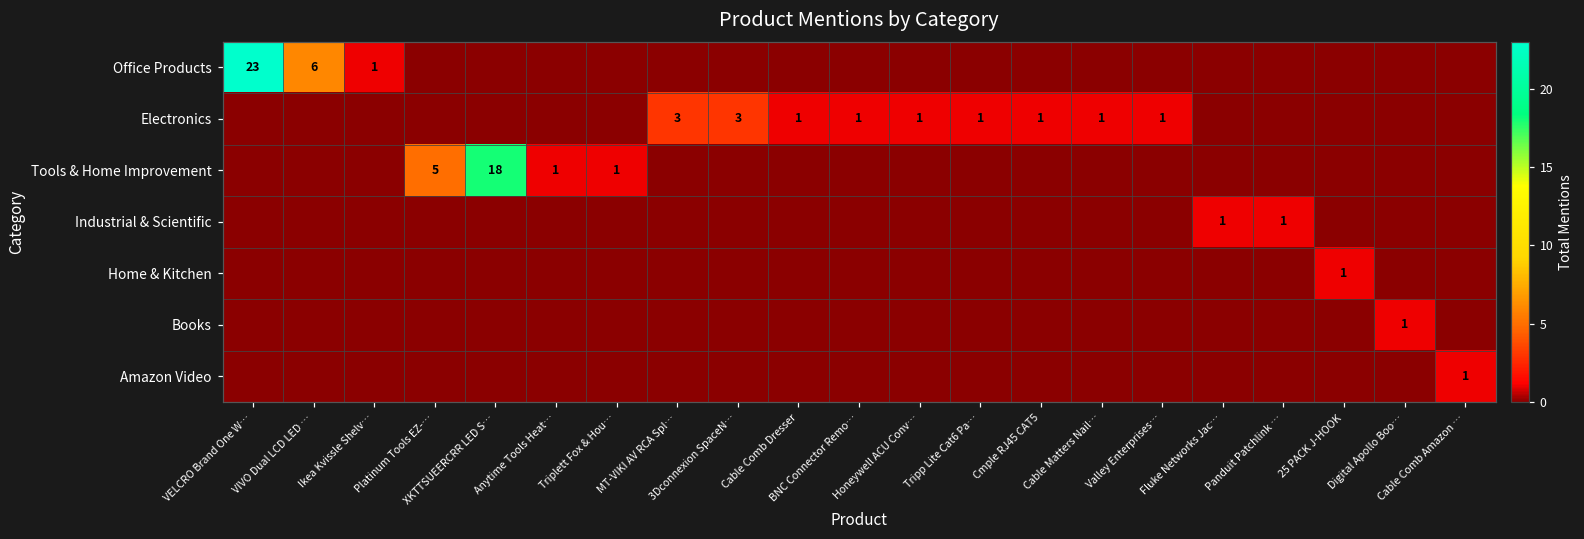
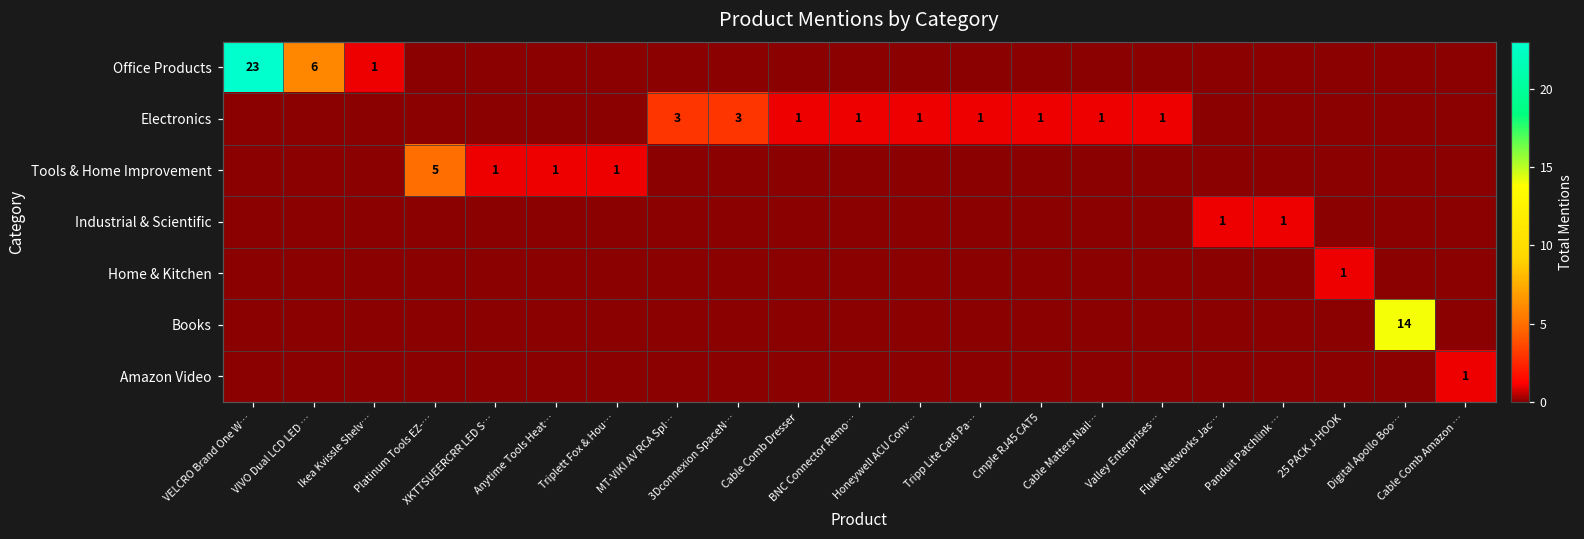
Tools & Home Improvement, XKTTSUEERCRR LED S…: 18 -> 1
Books, Digital Apollo Boo…: 1 -> 14
